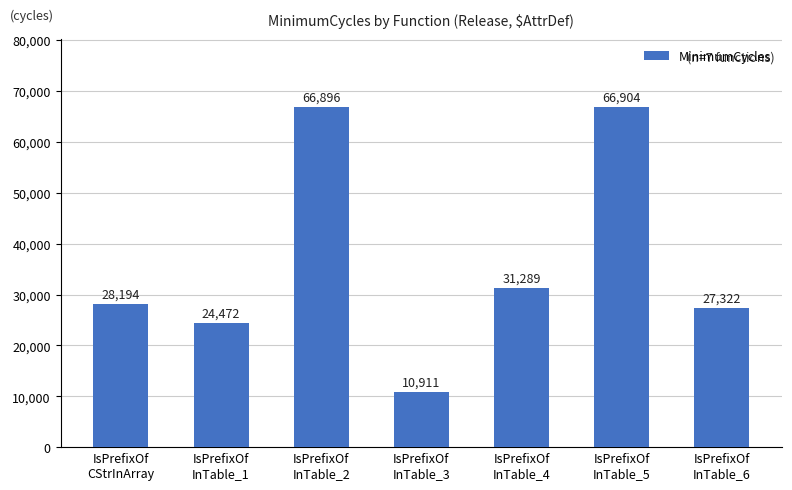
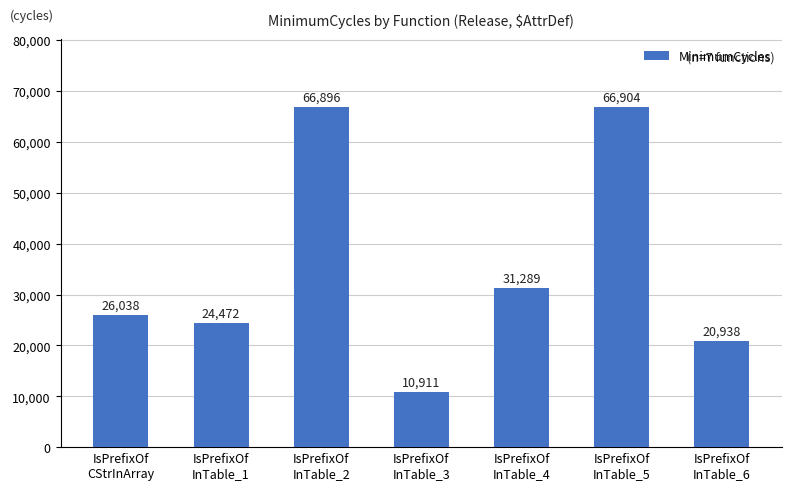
IsPrefixOf CStrInArray: 28,194 -> 26,038
IsPrefixOf InTable_6: 27,322 -> 20,938
